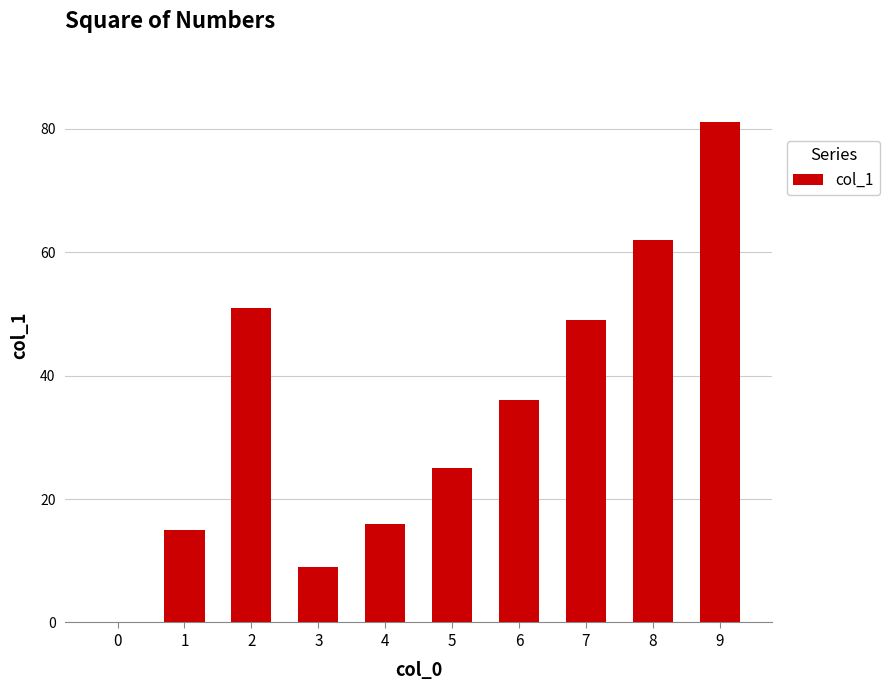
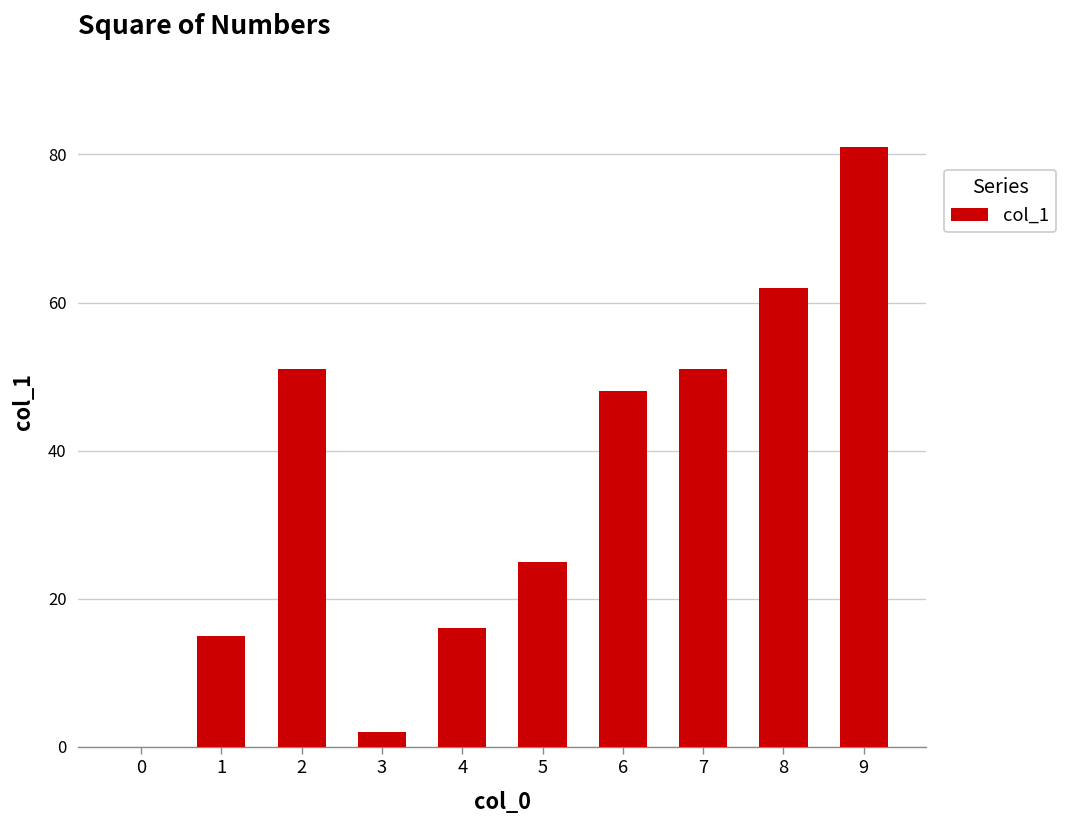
3: 9 -> 2
6: 36 -> 48
7: 49 -> 51
